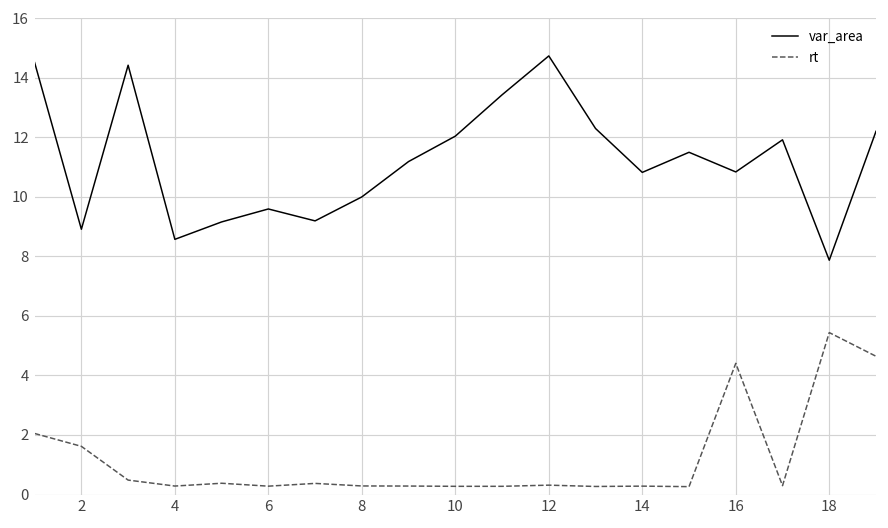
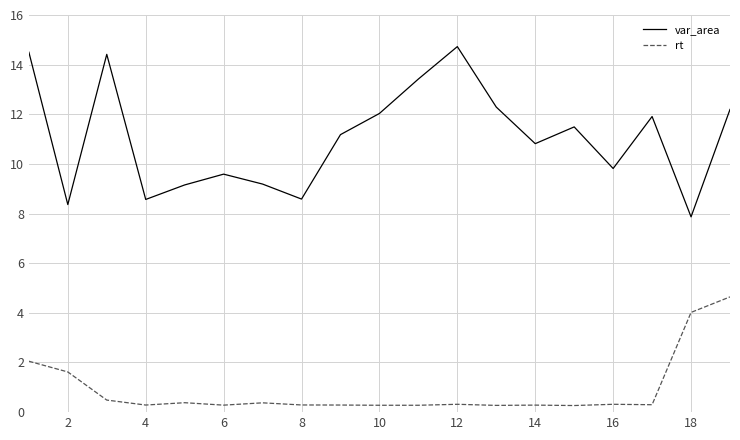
var_area, 2: 8.9 -> 8.4
var_area, 8: 10.0 -> 8.6
var_area, 16: 10.8 -> 9.8
rt, 16: 4.4 -> 0.3
rt, 18: 5.4 -> 4.0
